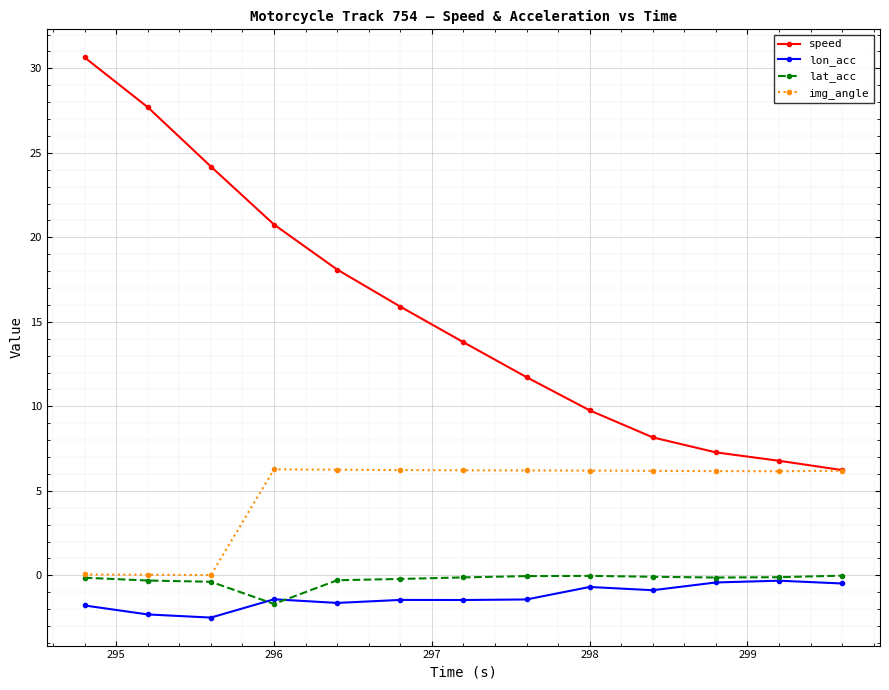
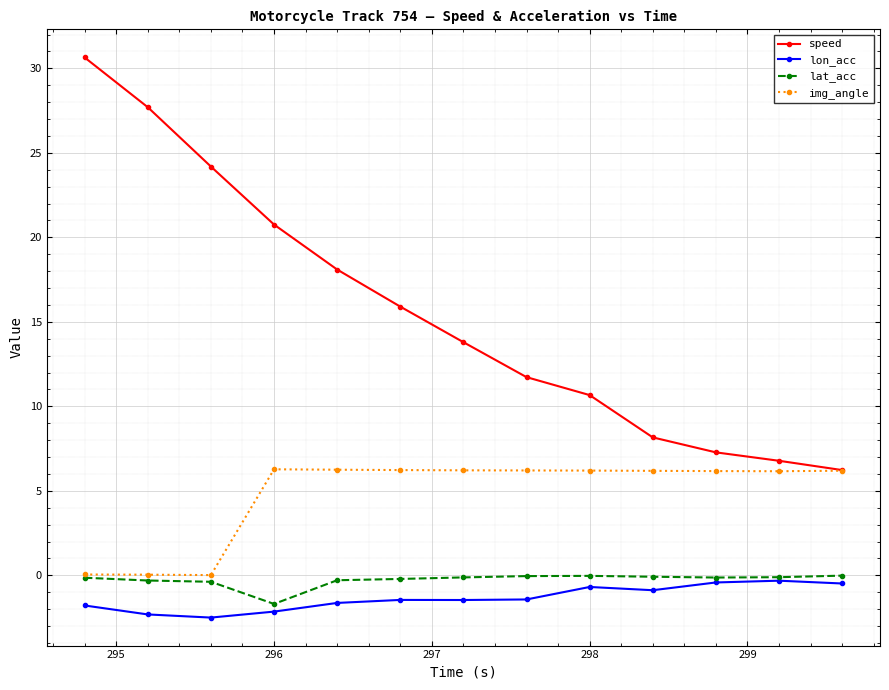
lon_acc, 296: -1.4 -> -2.1
speed, 298: 9.8 -> 10.7
